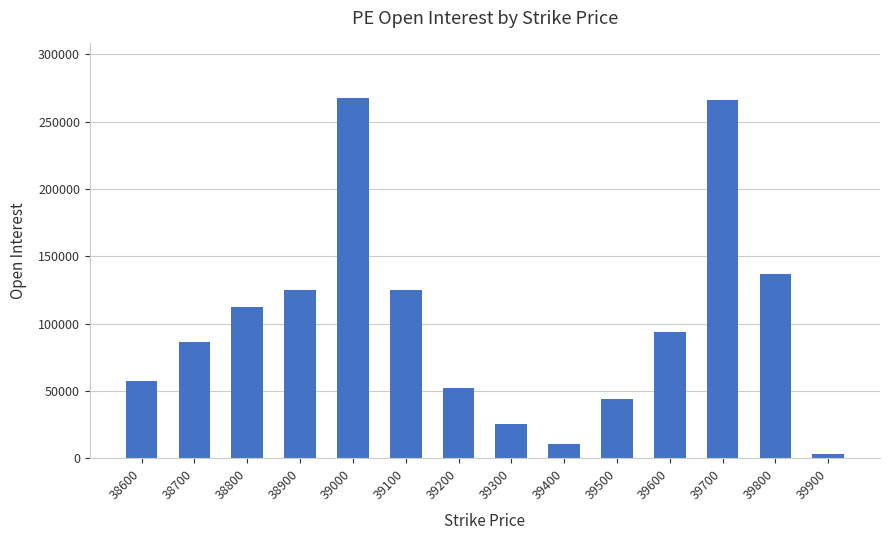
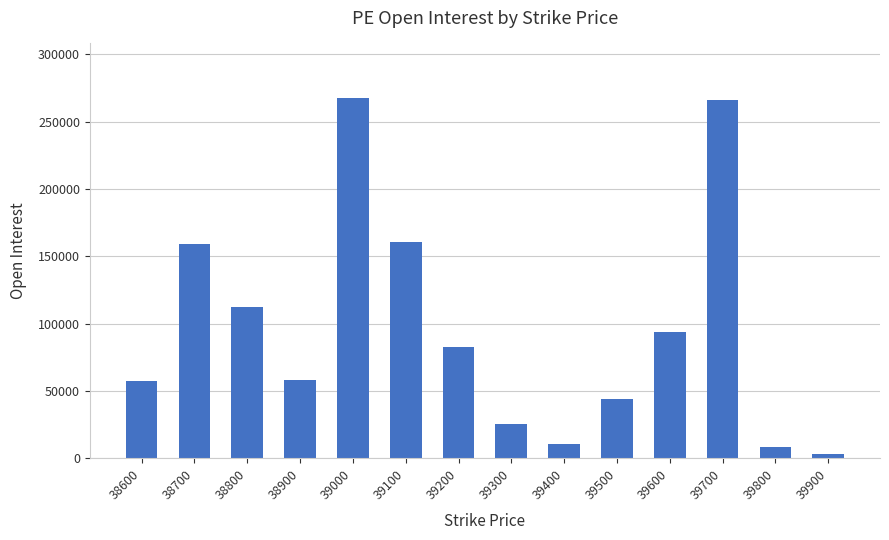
38700: 86000 -> 159000
38900: 125000 -> 58000
39100: 125000 -> 160000
39200: 52000 -> 82000
39800: 137000 -> 8000
